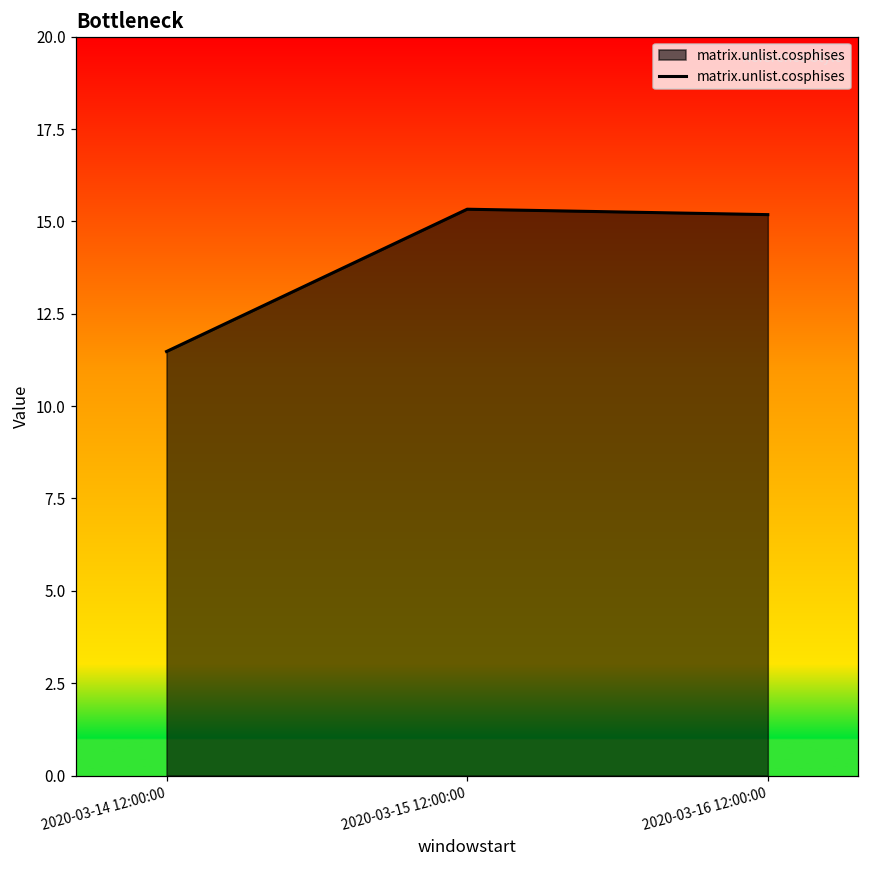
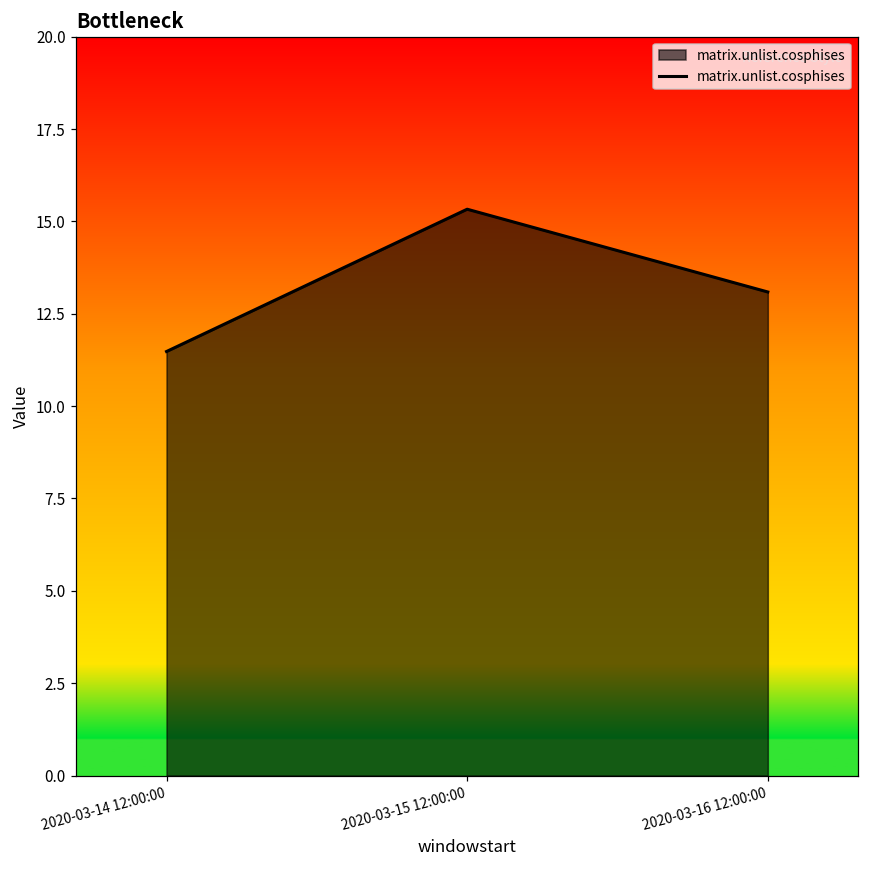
2020-03-16 12:00:00: 15.2 -> 13.1
